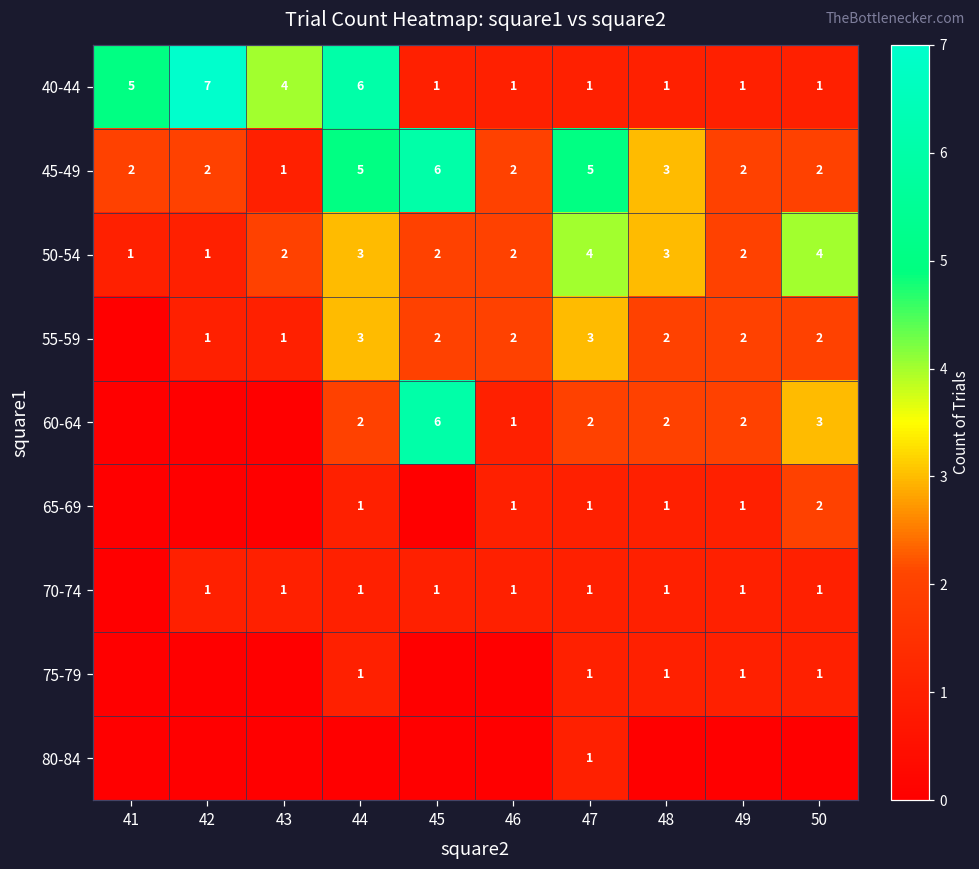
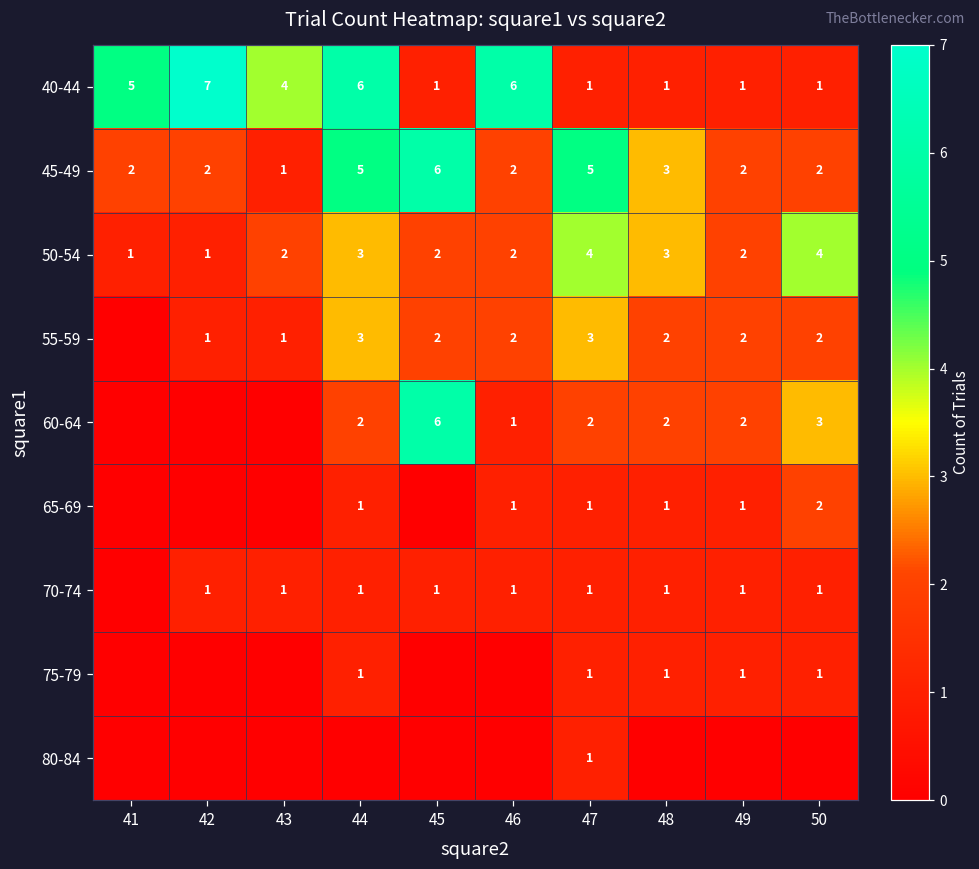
40-44, 46: 1 -> 6
